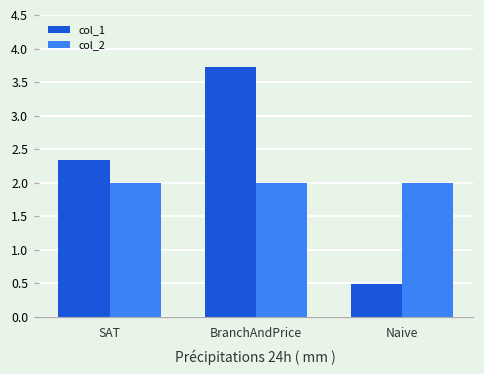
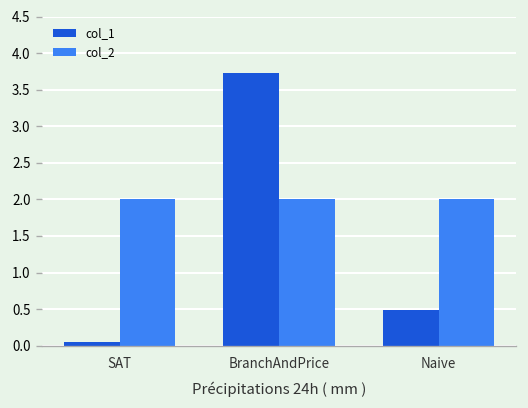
col_1, SAT: 2.3 -> 0.0
